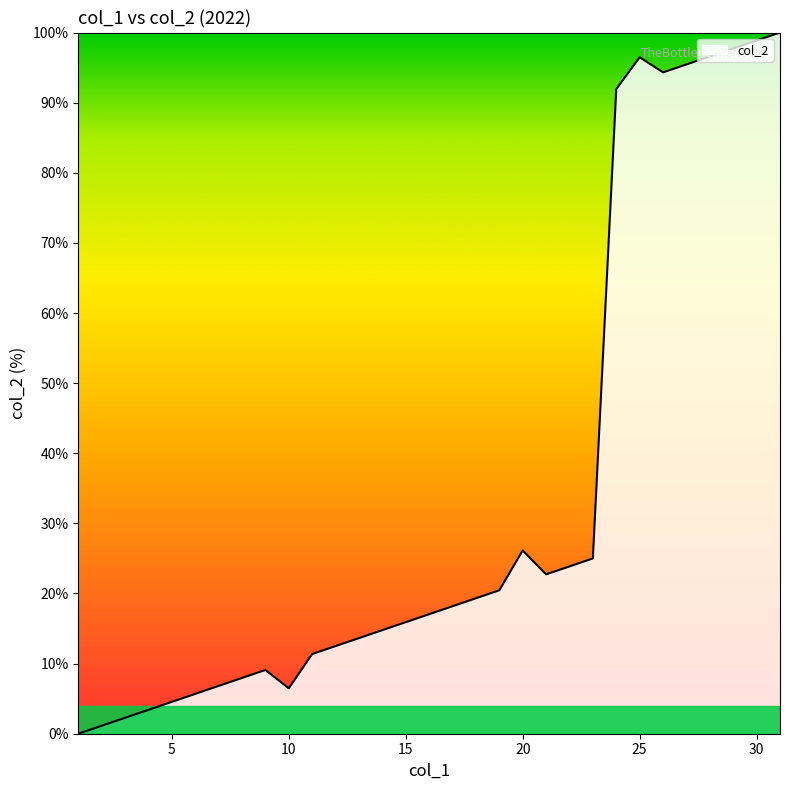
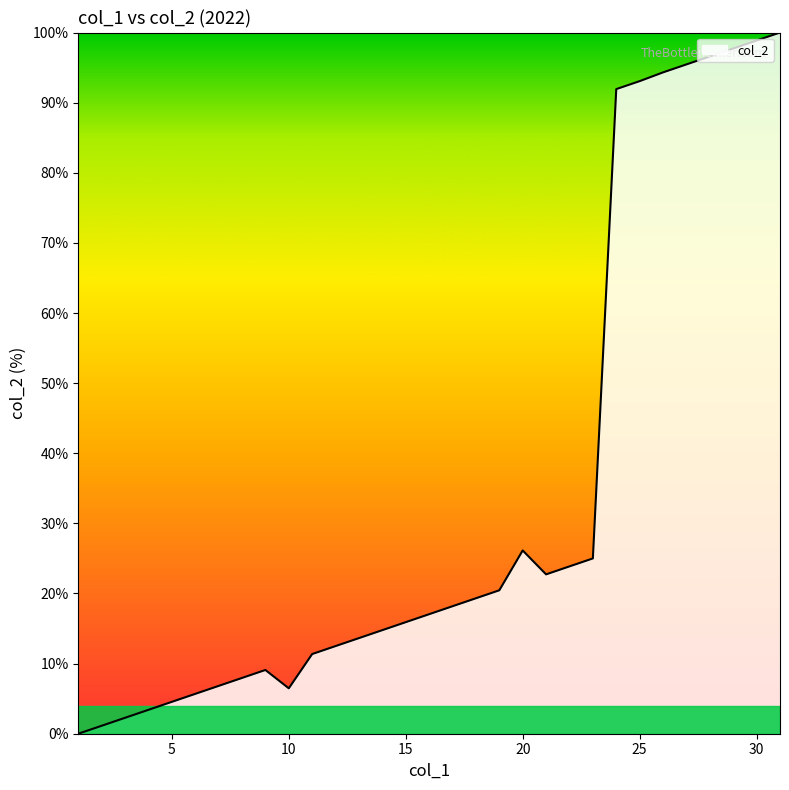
col_2, 25: 96% -> 93%
